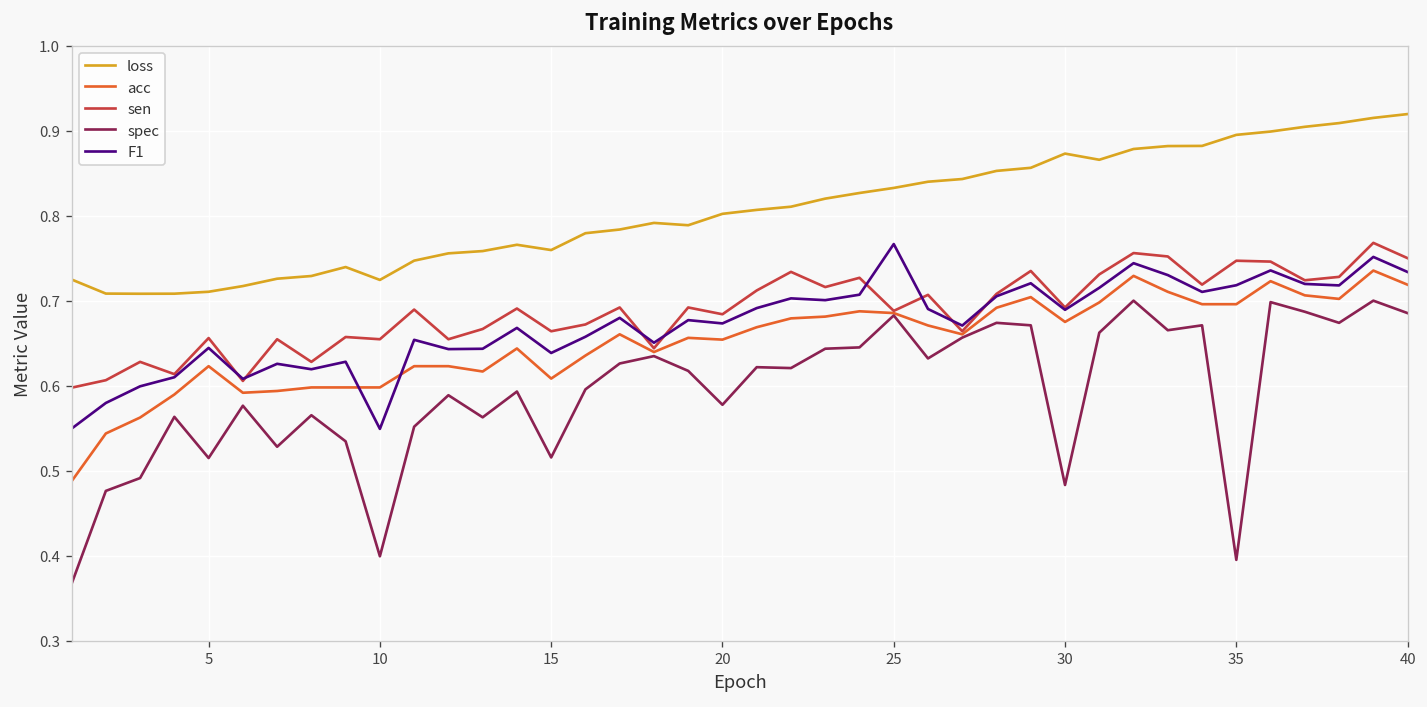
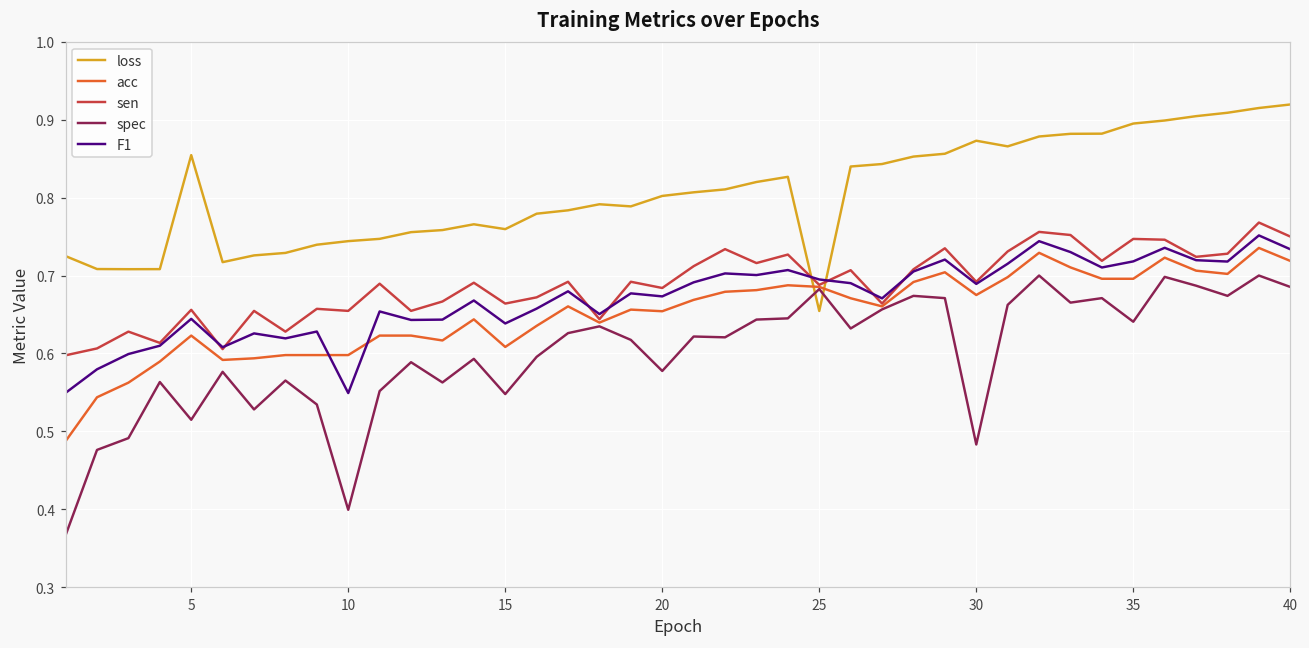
loss, 5: 0.71 -> 0.85
loss, 10: 0.72 -> 0.74
spec, 15: 0.52 -> 0.55
loss, 25: 0.83 -> 0.65
F1, 25: 0.77 -> 0.69
spec, 35: 0.40 -> 0.64
